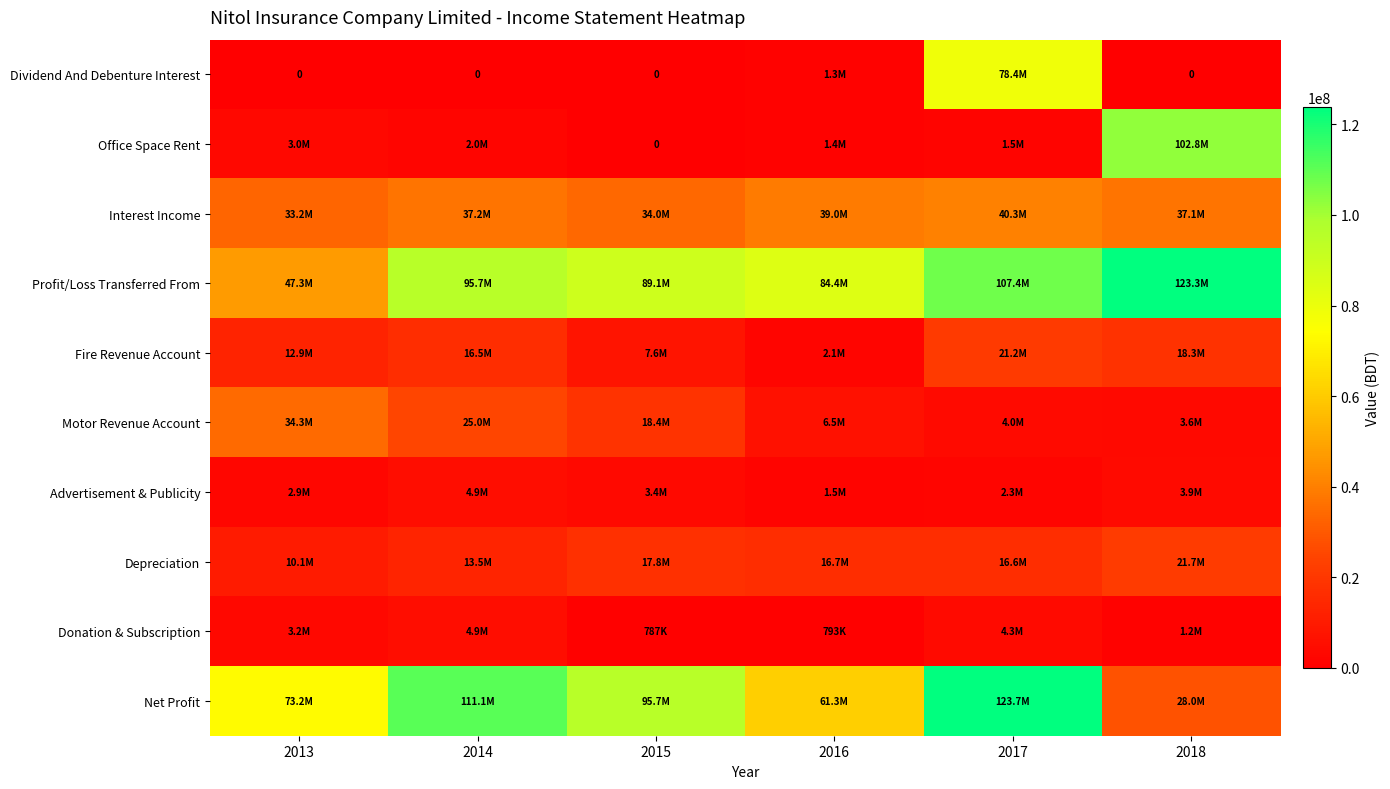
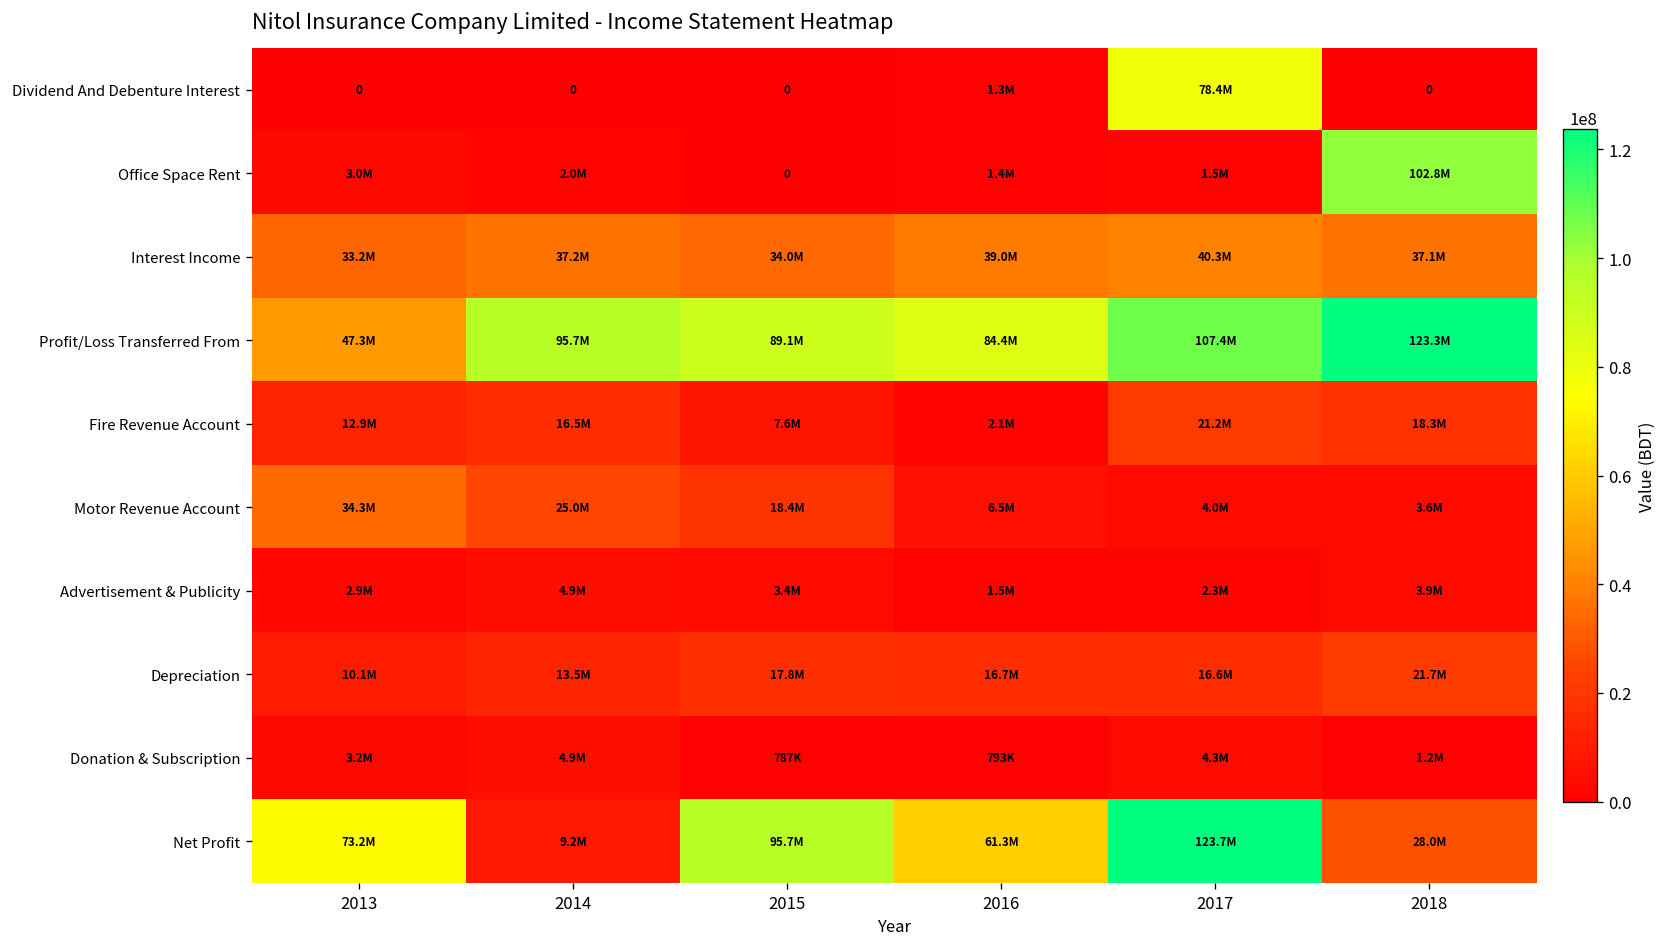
Net Profit, 2014: 111.1M -> 9.2M
